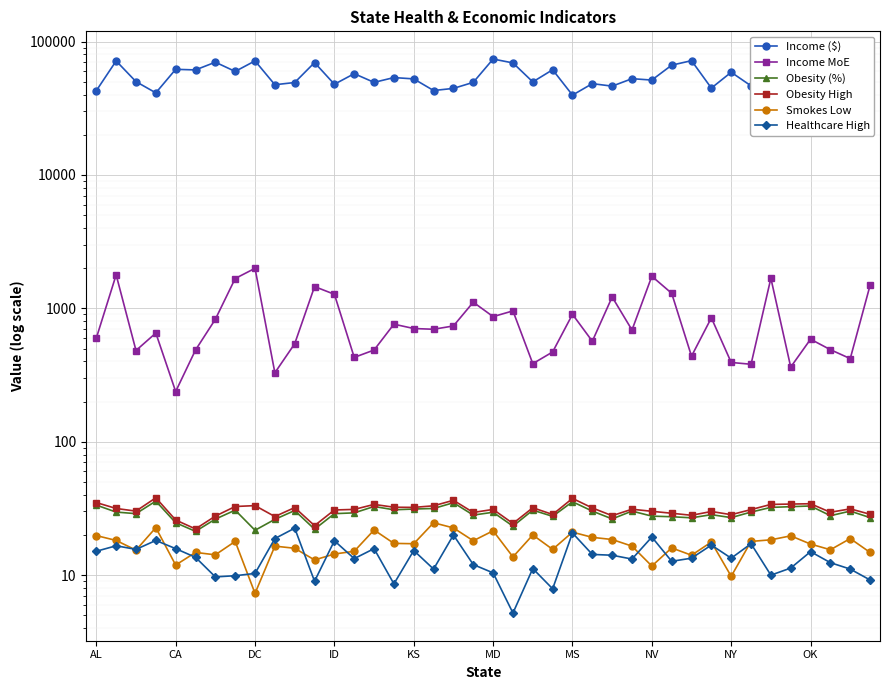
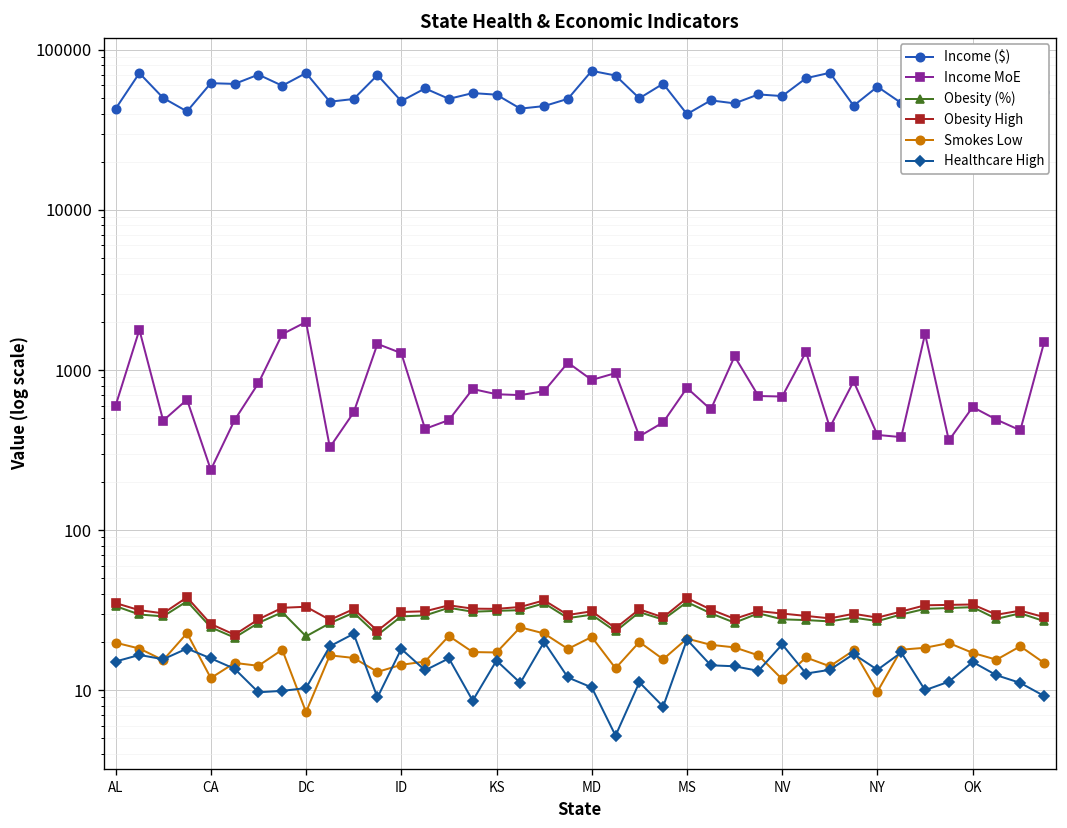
Income MoE, MS: 900 -> 800
Income MoE, NV: 1700 -> 700
